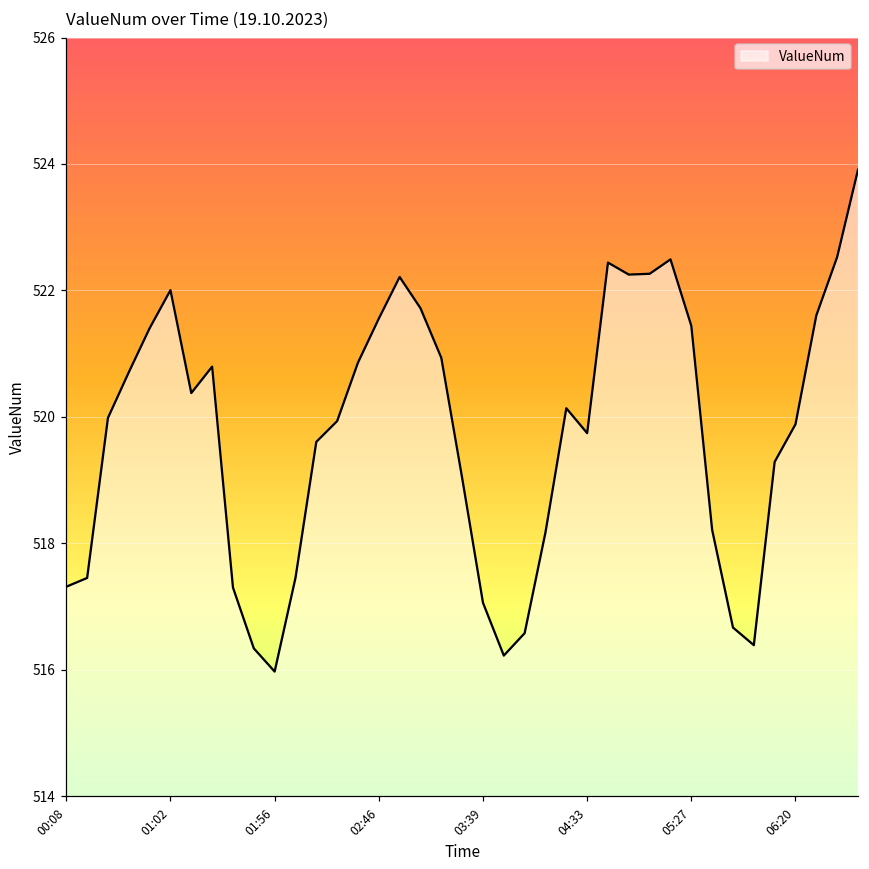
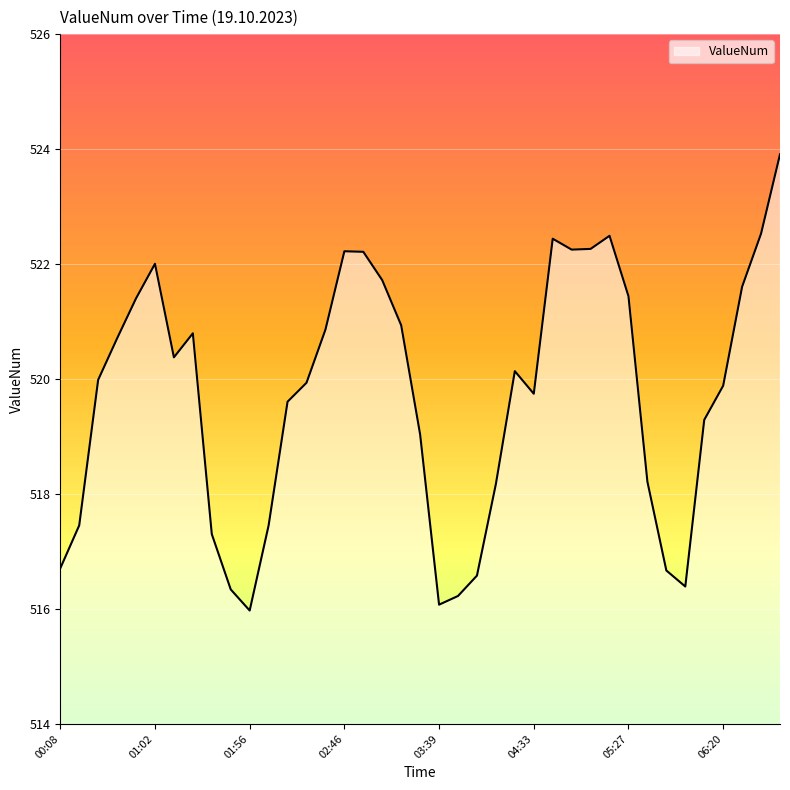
00:08: 517.3 -> 516.7
02:46: 521.6 -> 522.2
03:39: 517.1 -> 516.1
